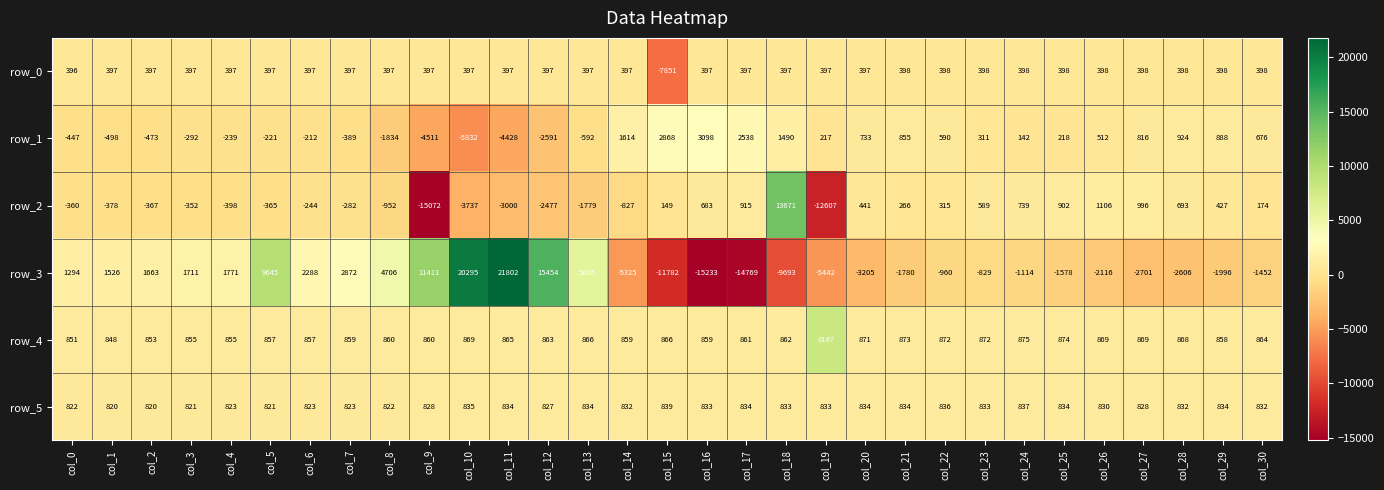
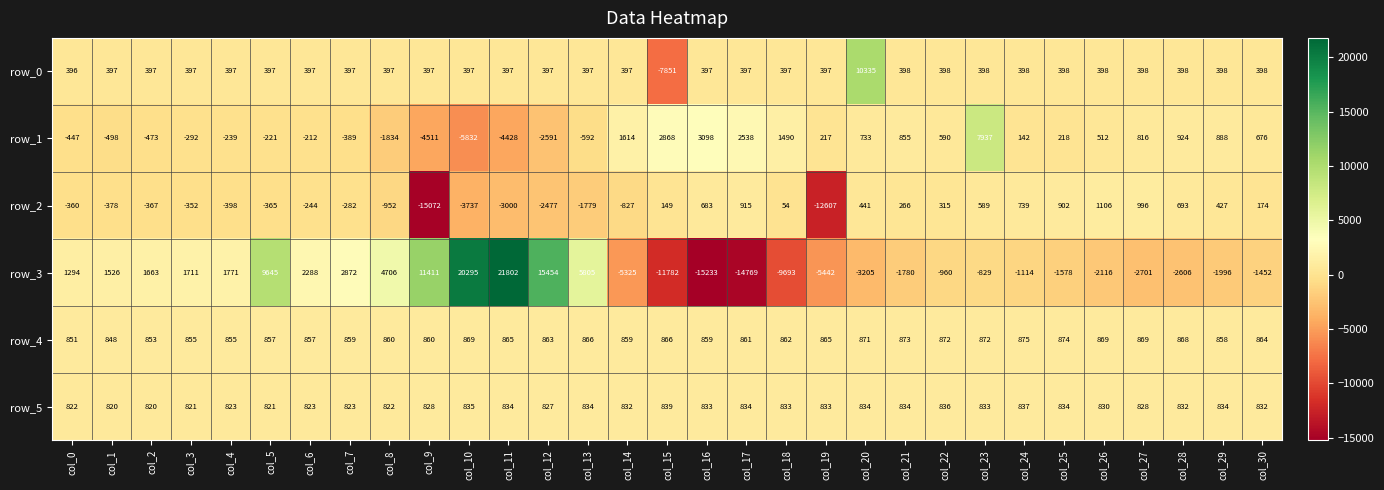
row_0, col_20: 397 -> 10335
row_1, col_23: 311 -> 7937
row_2, col_18: 13671 -> 54
row_4, col_19: 8167 -> 865
